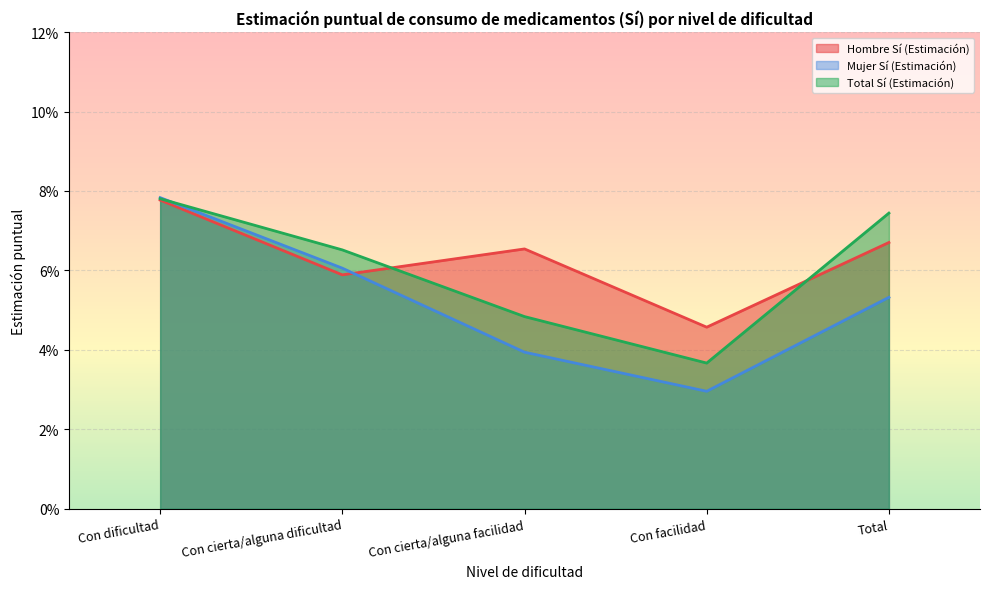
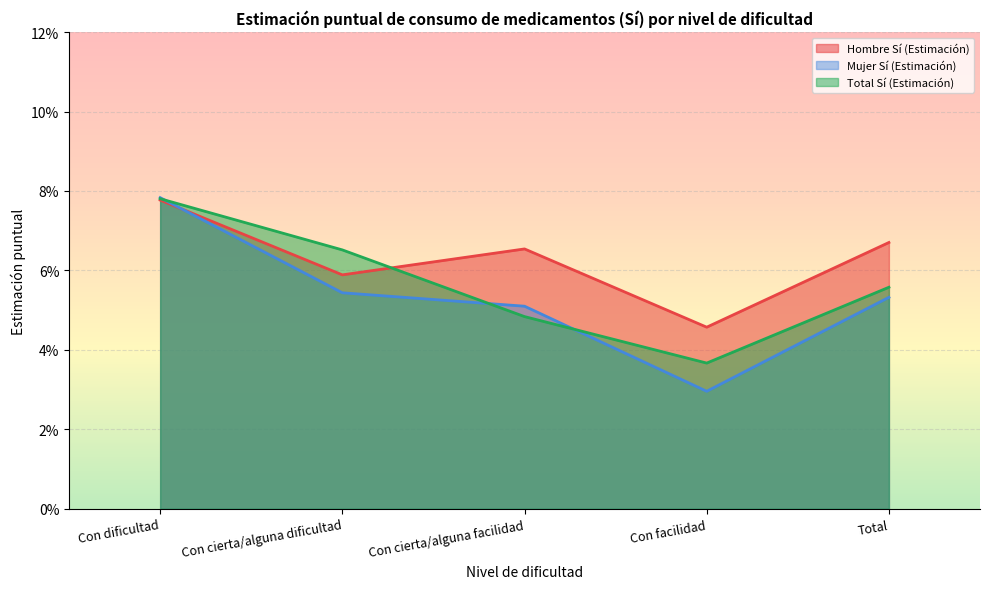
Mujer Sí (Estimación), Con cierta/alguna dificultad: 6.1% -> 5.4%
Mujer Sí (Estimación), Con cierta/alguna facilidad: 3.9% -> 5.1%
Total Sí (Estimación), Total: 7.4% -> 5.6%
